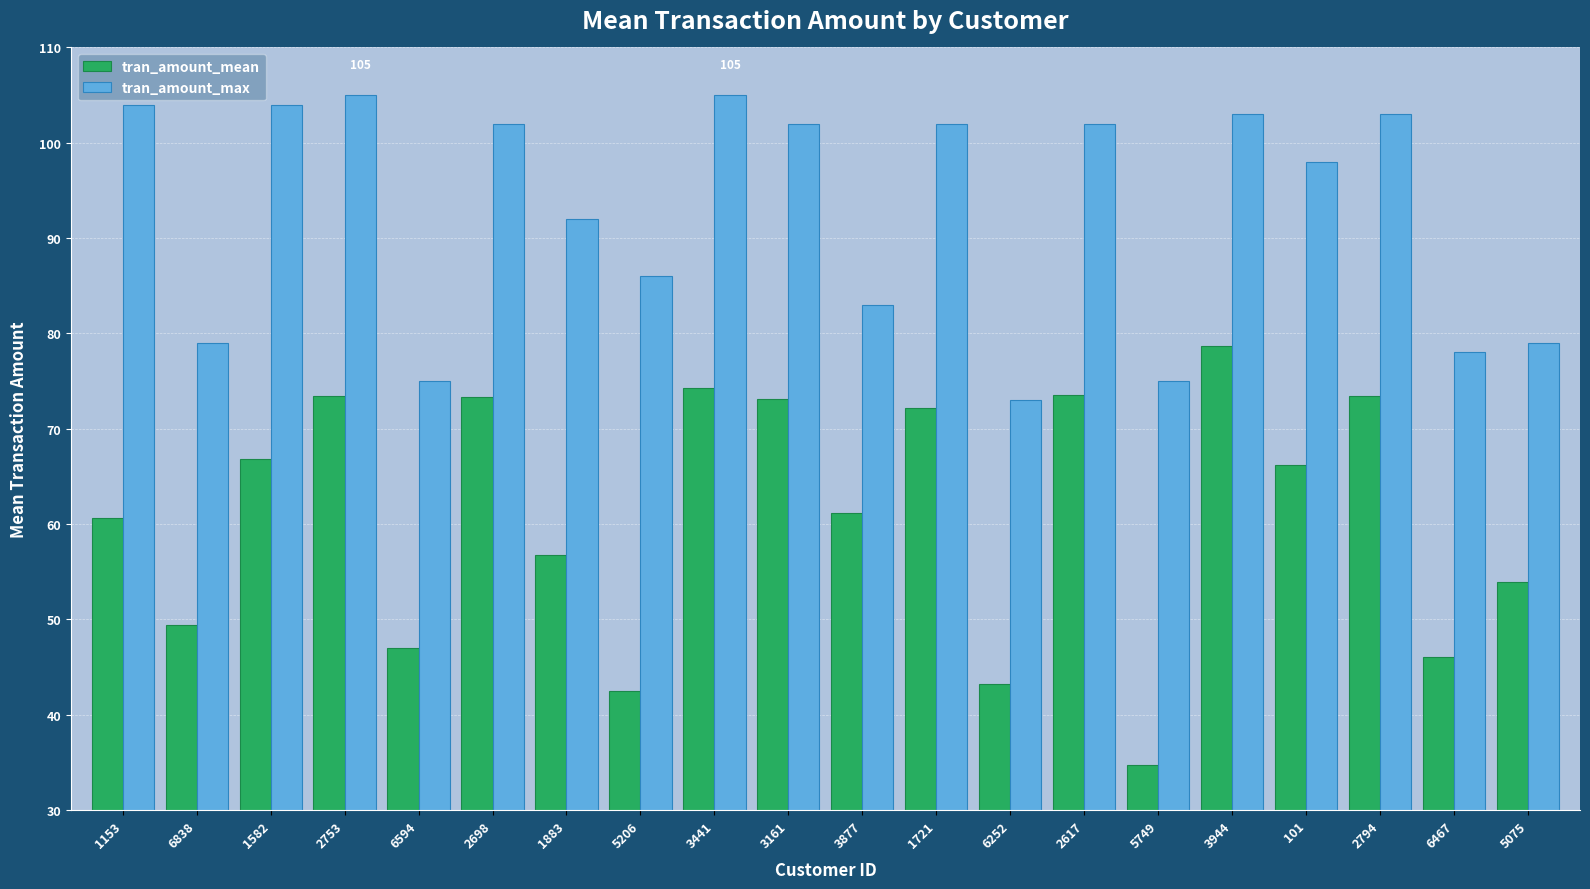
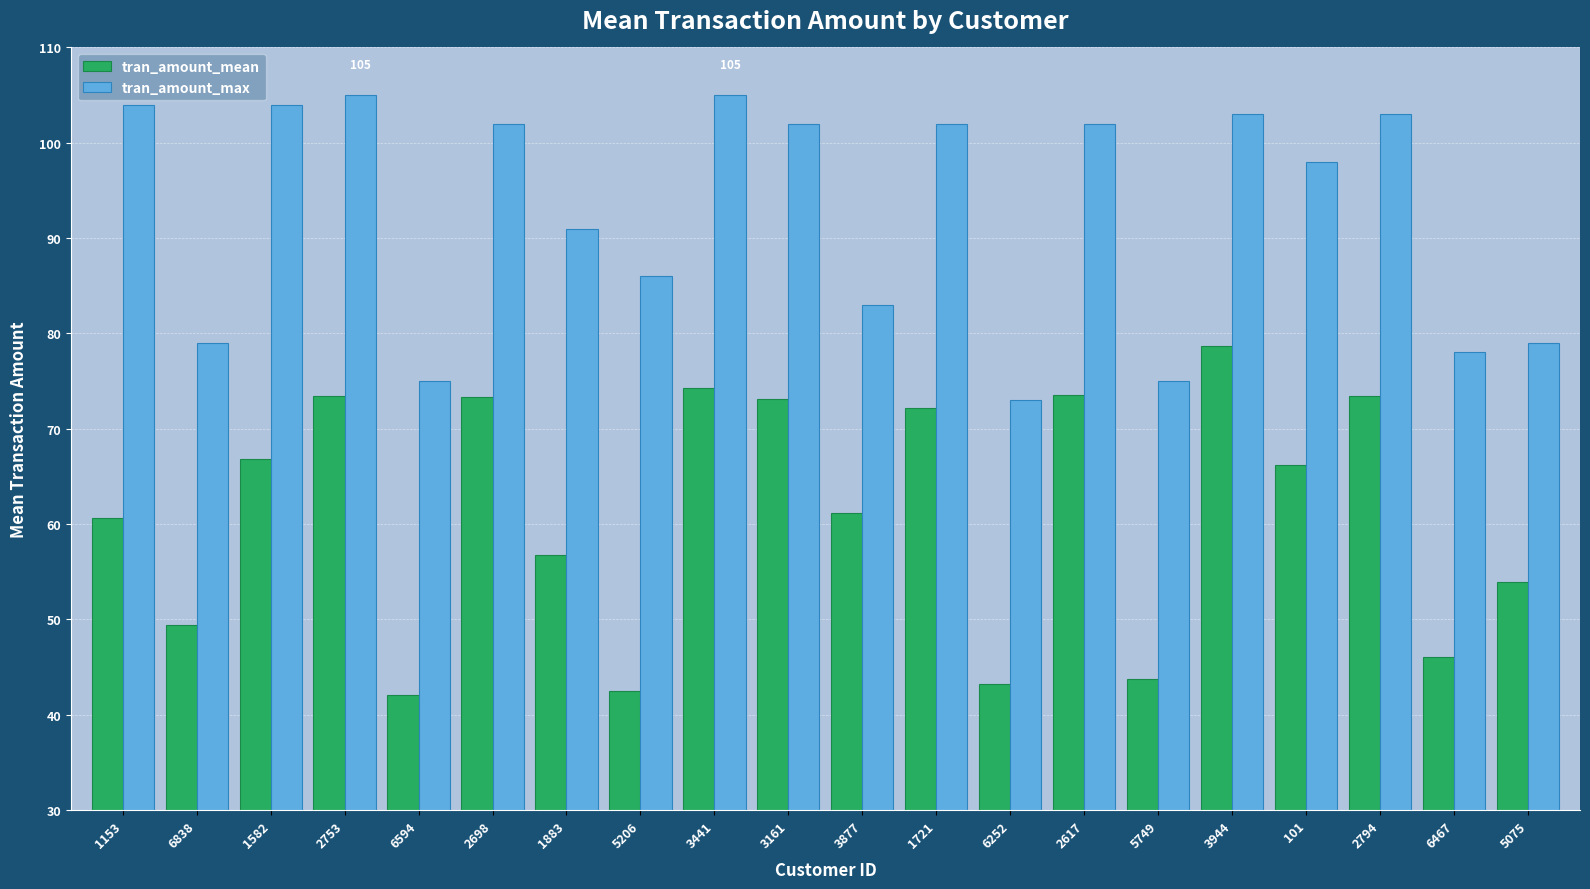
tran_amount_mean, 6594: 47 -> 42
tran_amount_max, 1883: 92 -> 91
tran_amount_mean, 5749: 35 -> 44
